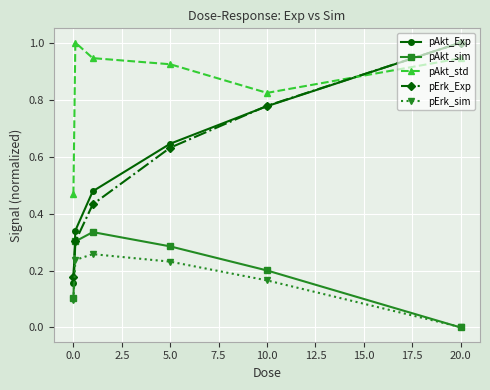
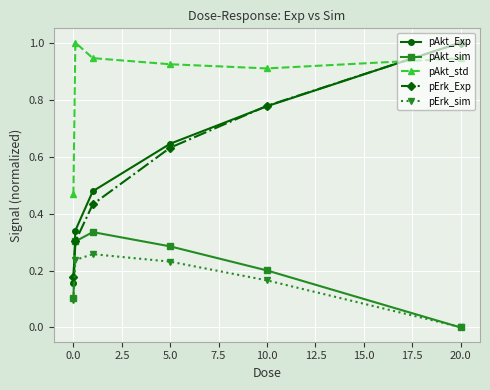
pAkt_std, 10.0: 0.82 -> 0.91
